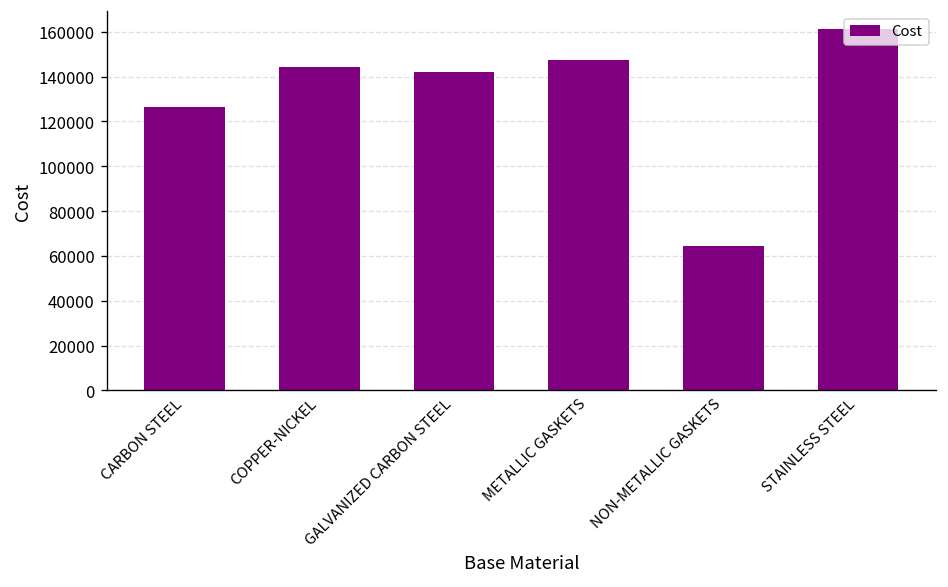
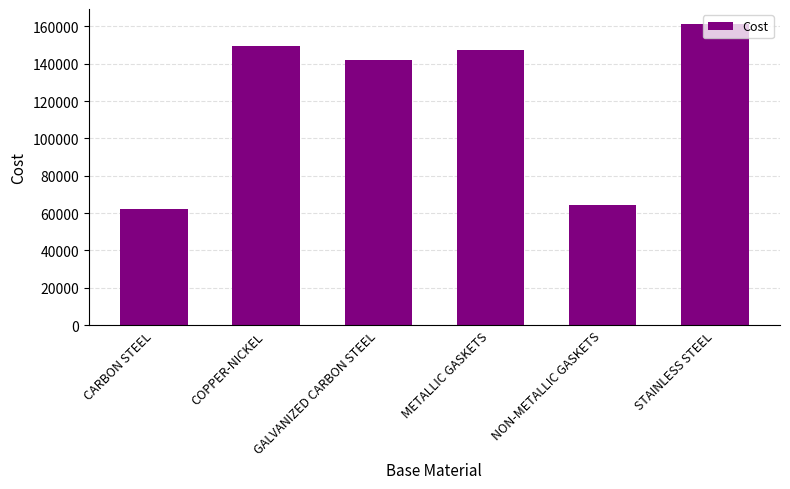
CARBON STEEL: 126000 -> 62000
COPPER-NICKEL: 144000 -> 150000
